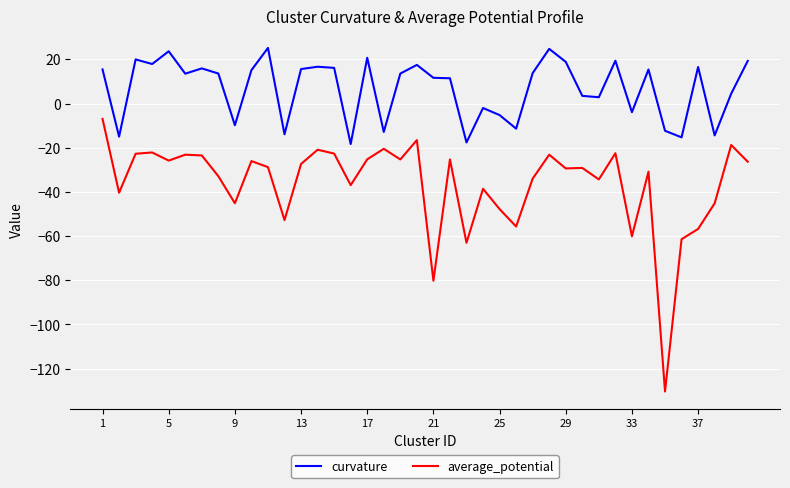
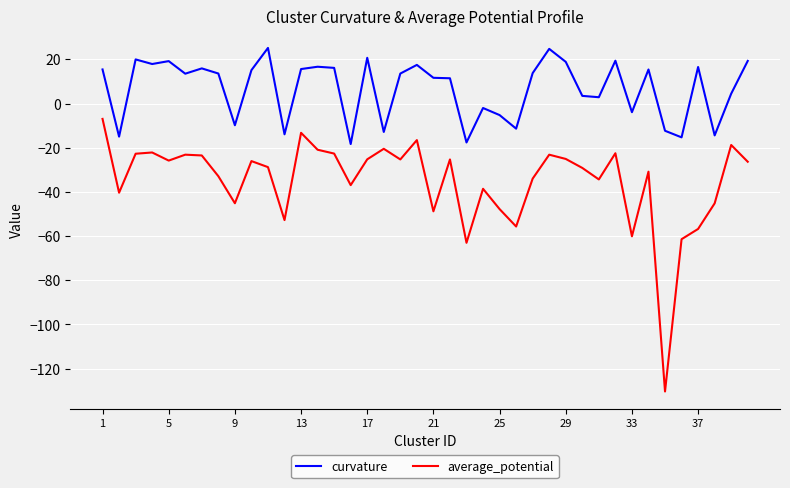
curvature, 5: 24 -> 19
average_potential, 13: -27 -> -13
average_potential, 21: -80 -> -49
average_potential, 29: -29 -> -25
